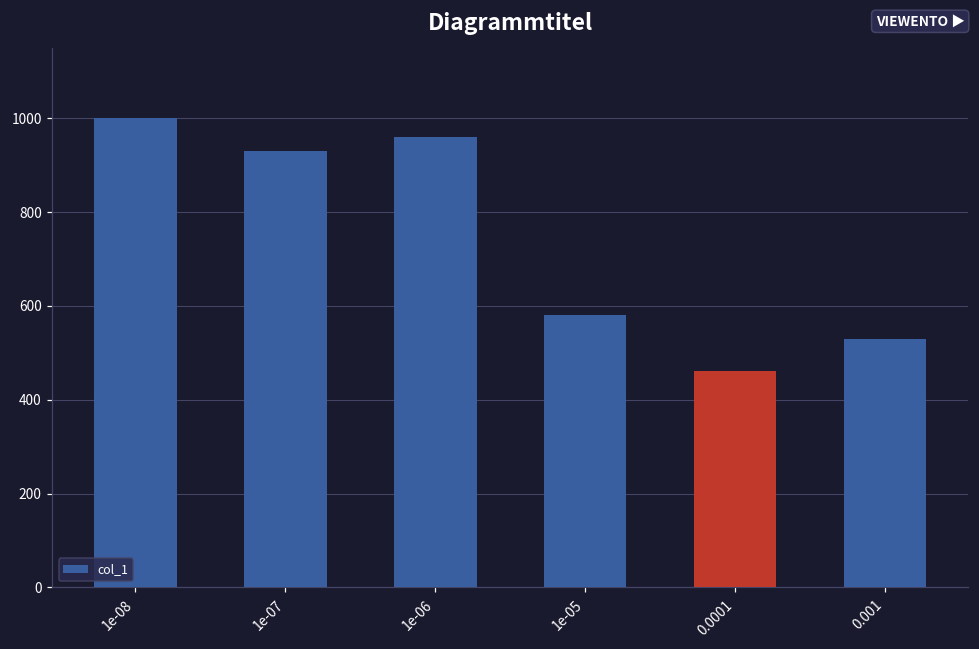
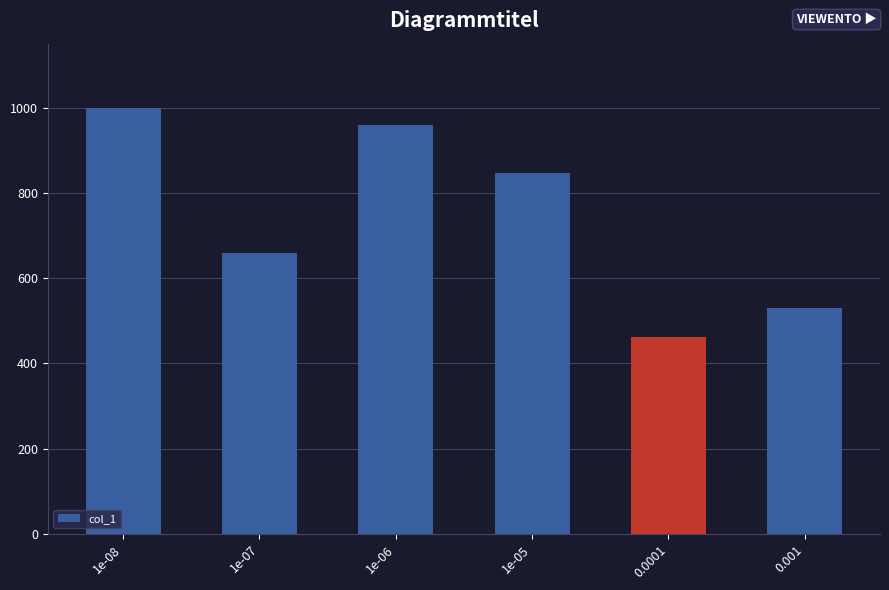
1e-07: 930 -> 660
1e-05: 580 -> 850
